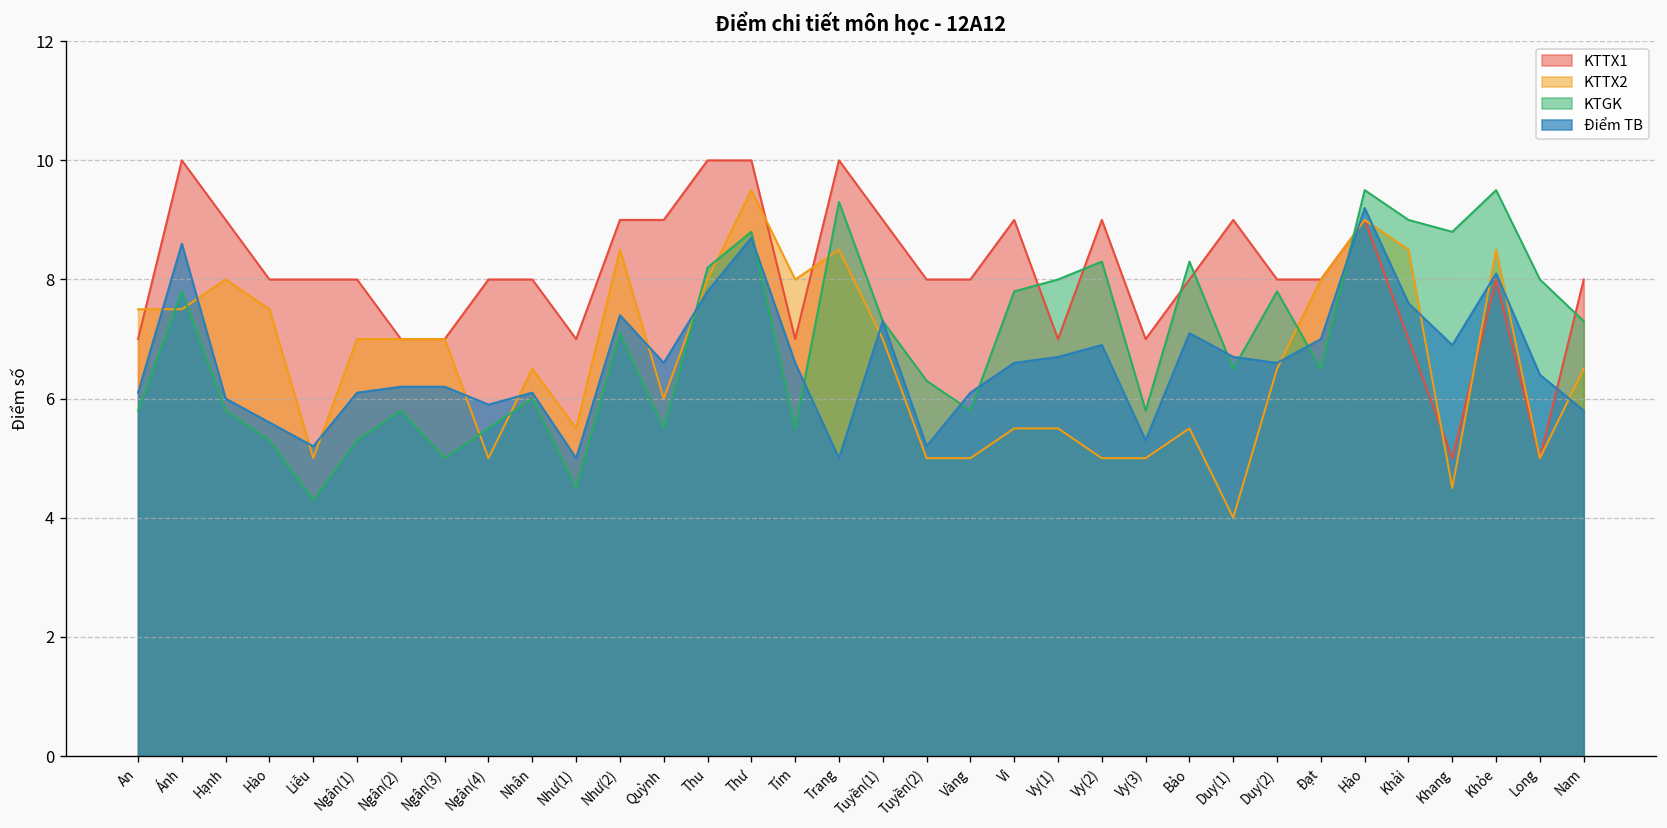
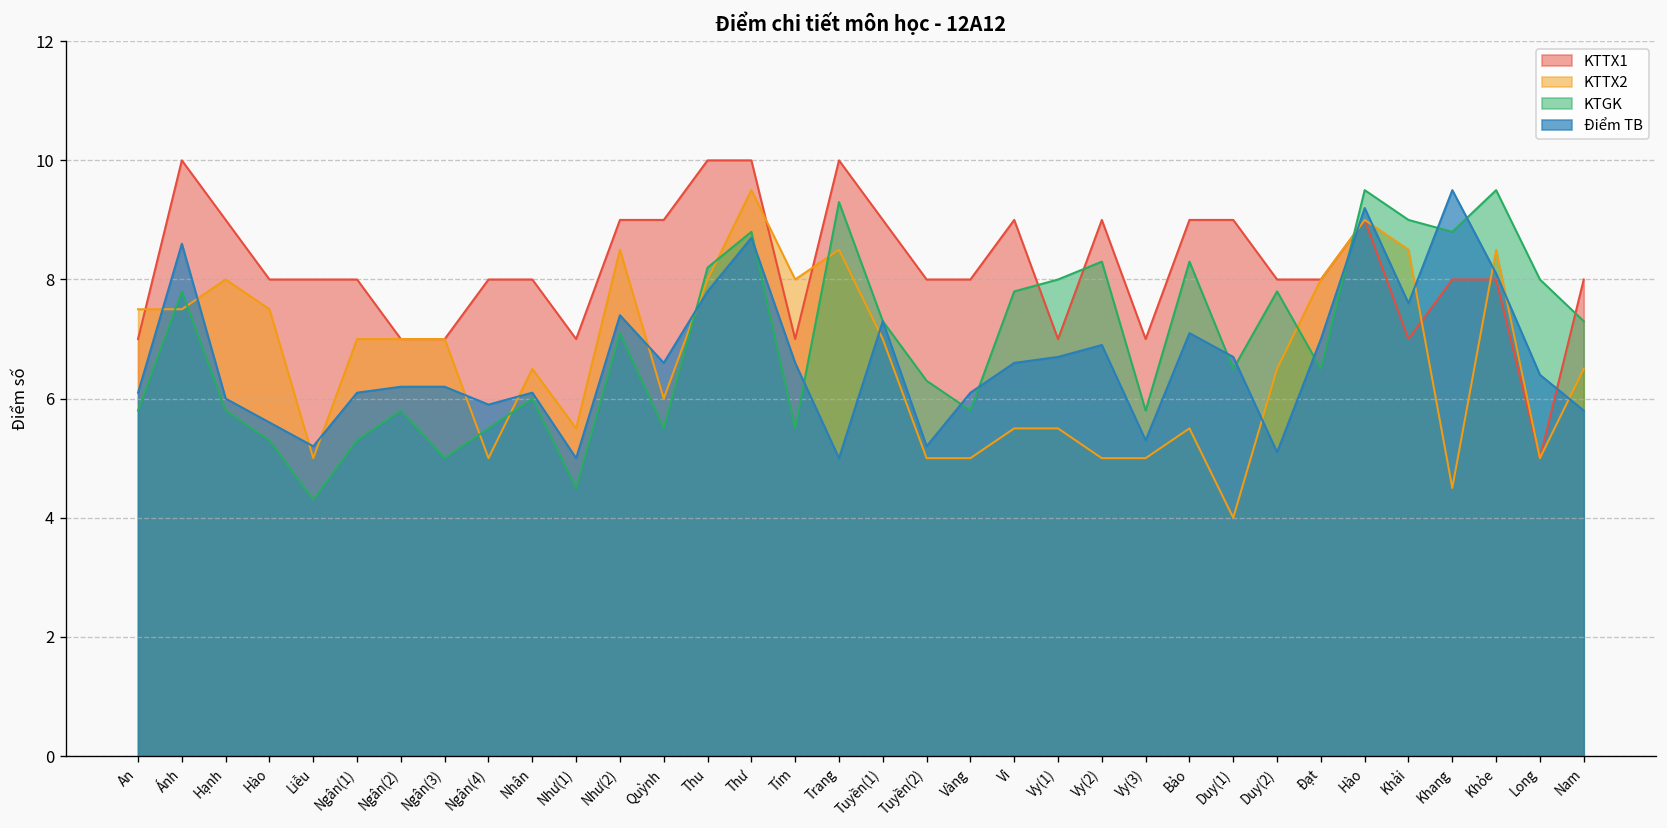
KTTX1, Bảo: 8 -> 9
Điểm TB, Duy(2): 6.6 -> 5.1
KTTX1, Khang: 5 -> 8
Điểm TB, Khang: 6.9 -> 9.5
